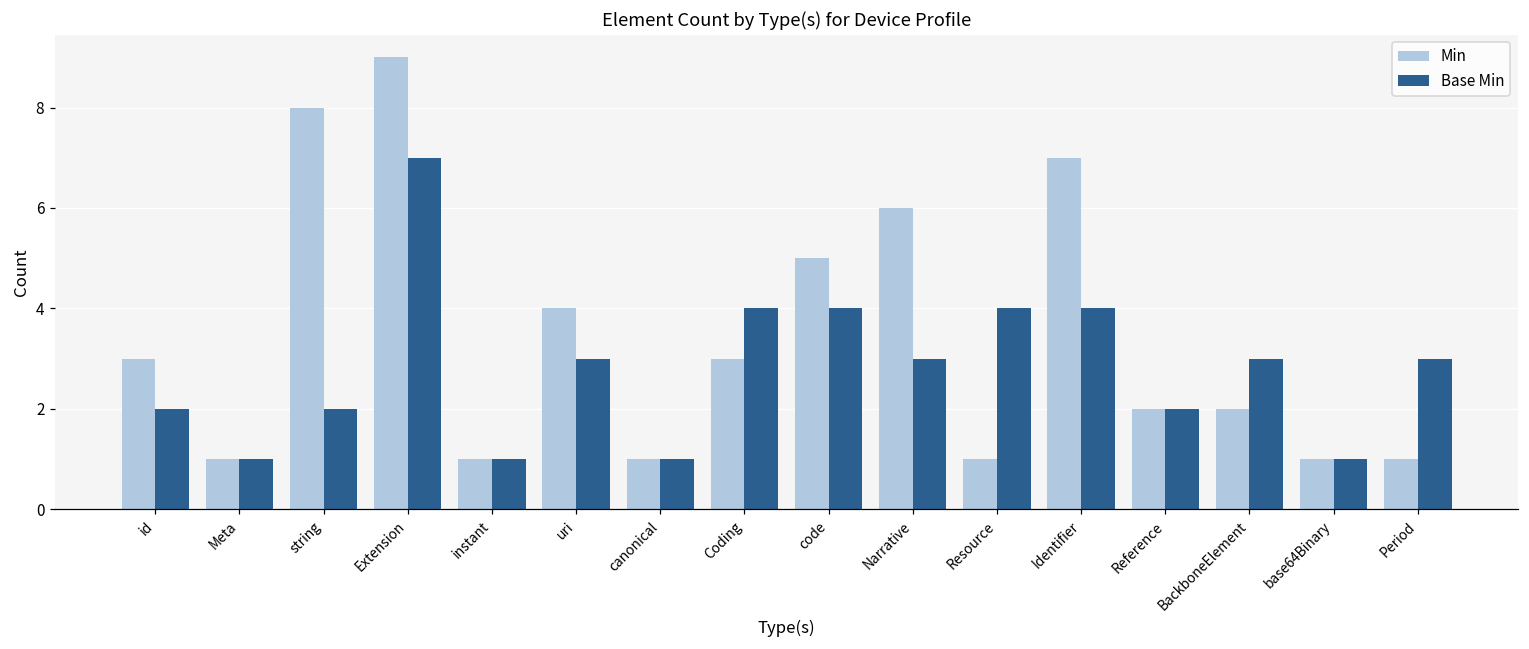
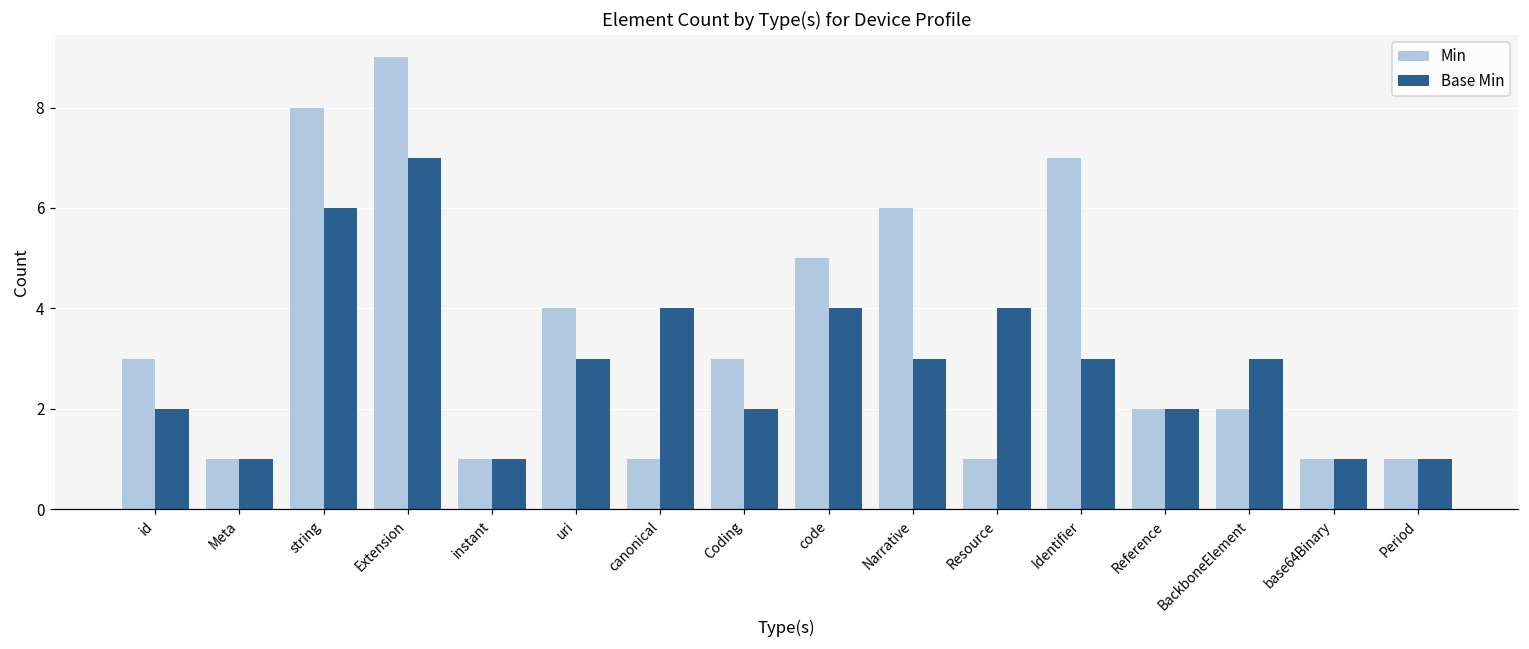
Base Min, string: 2 -> 6
Base Min, canonical: 1 -> 4
Base Min, Coding: 4 -> 2
Base Min, Identifier: 4 -> 3
Base Min, Period: 3 -> 1
